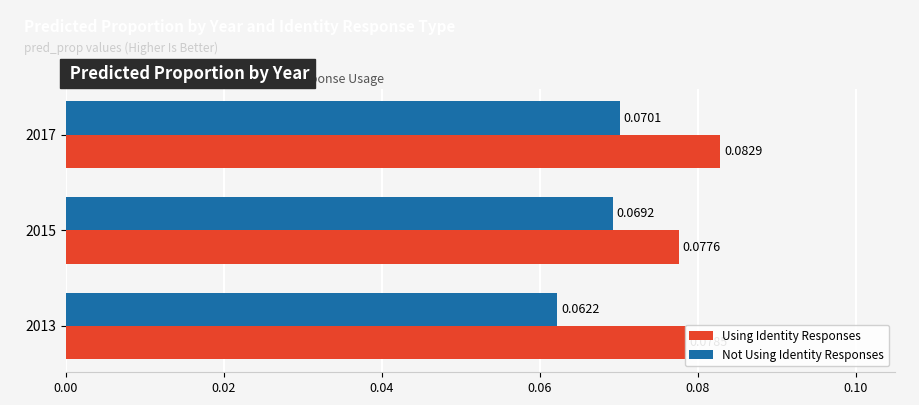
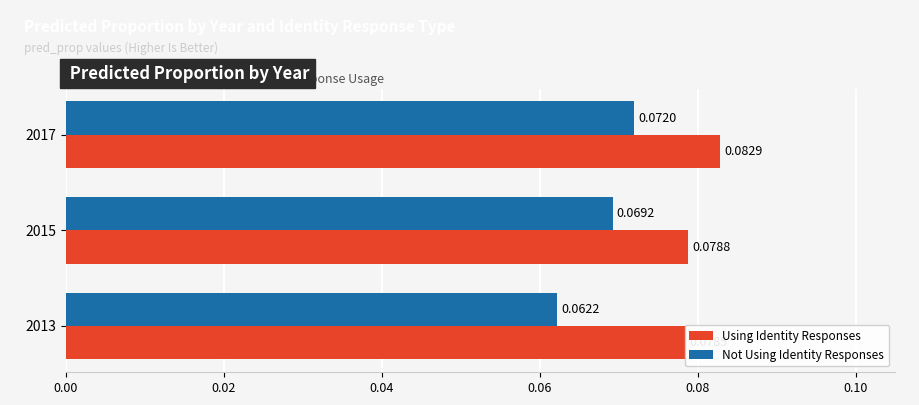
Not Using Identity Responses, 2017: 0.0701 -> 0.0720
Using Identity Responses, 2015: 0.0776 -> 0.0788
